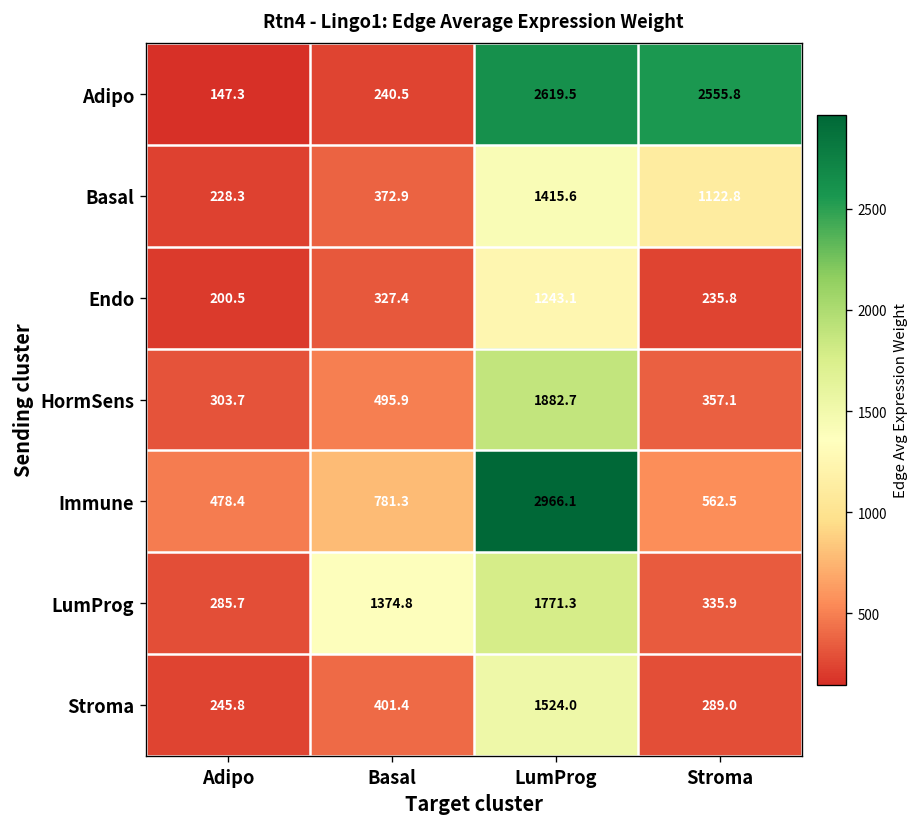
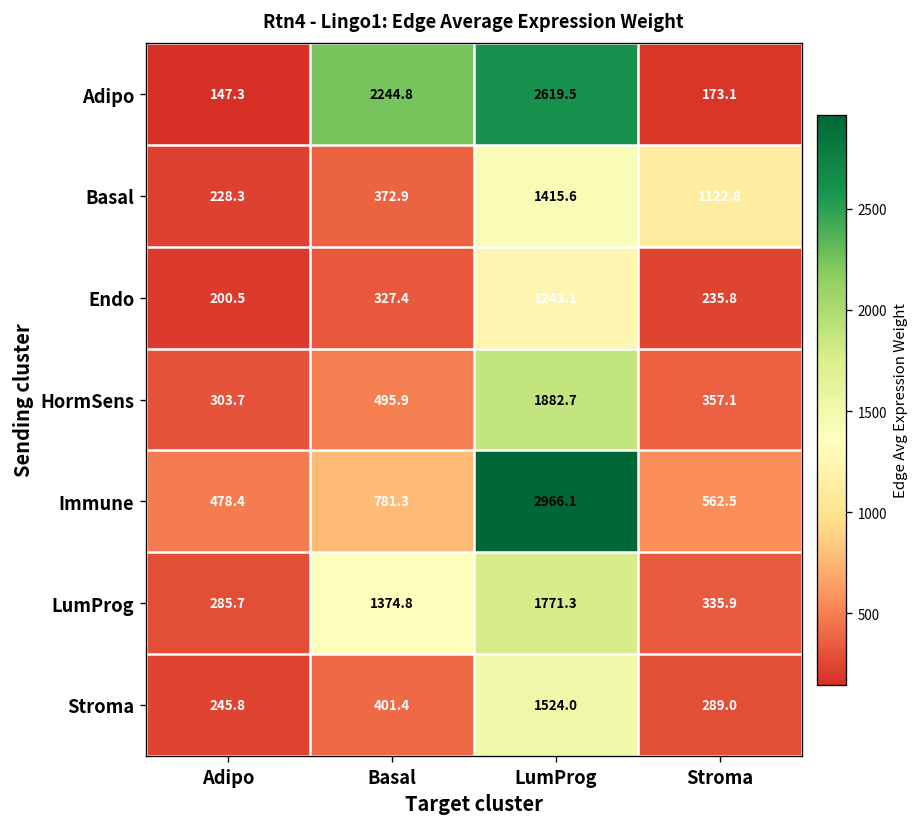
Adipo, Basal: 240.5 -> 2244.8
Adipo, Stroma: 2555.8 -> 173.1
